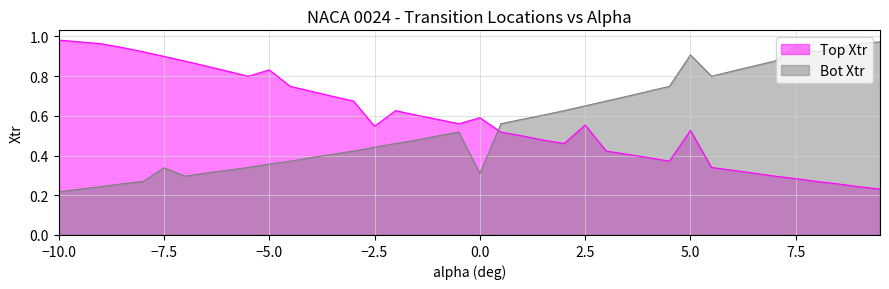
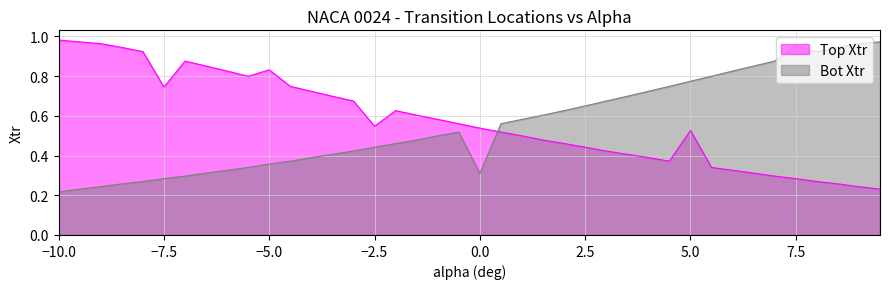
Top Xtr, −7.5: 0.90 -> 0.75
Bot Xtr, −7.5: 0.34 -> 0.28
Top Xtr, 0.0: 0.59 -> 0.54
Top Xtr, 2.5: 0.55 -> 0.44
Bot Xtr, 5.0: 0.91 -> 0.77
